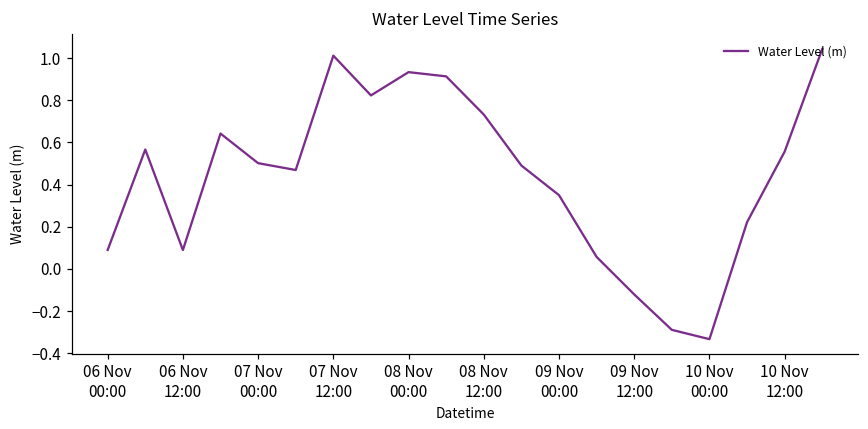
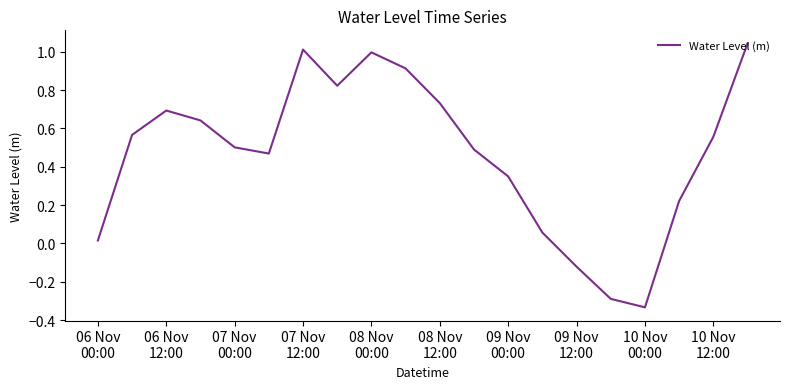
06 Nov 00:00: 0.09 -> 0.02
06 Nov 12:00: 0.09 -> 0.69
08 Nov 00:00: 0.93 -> 1.00
